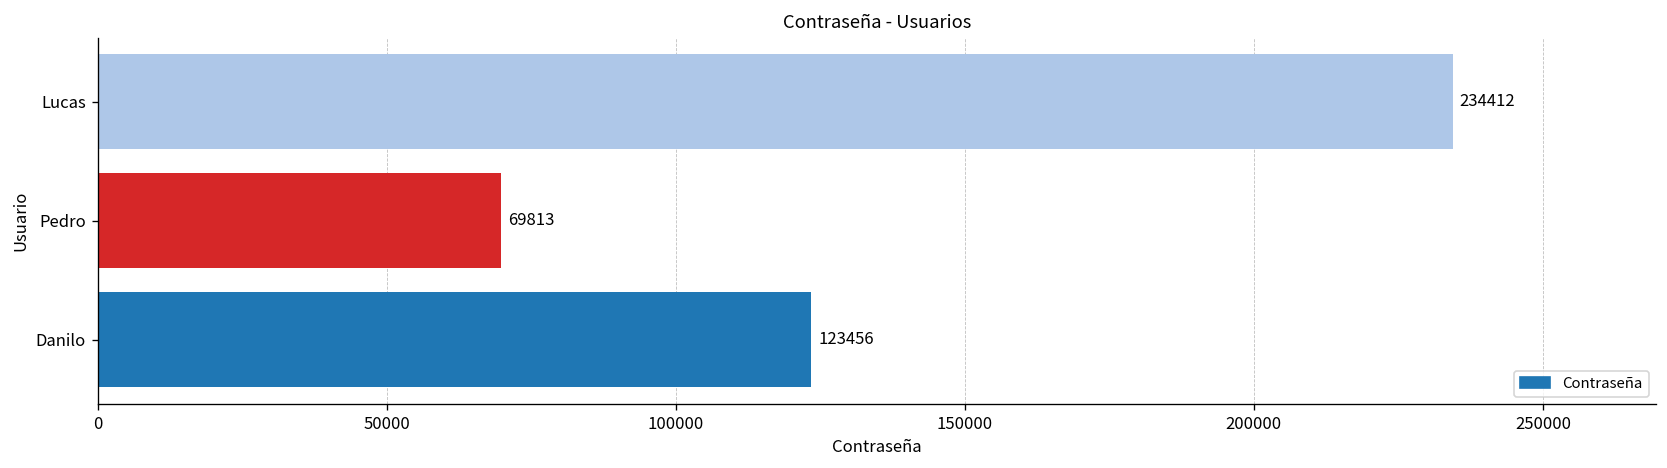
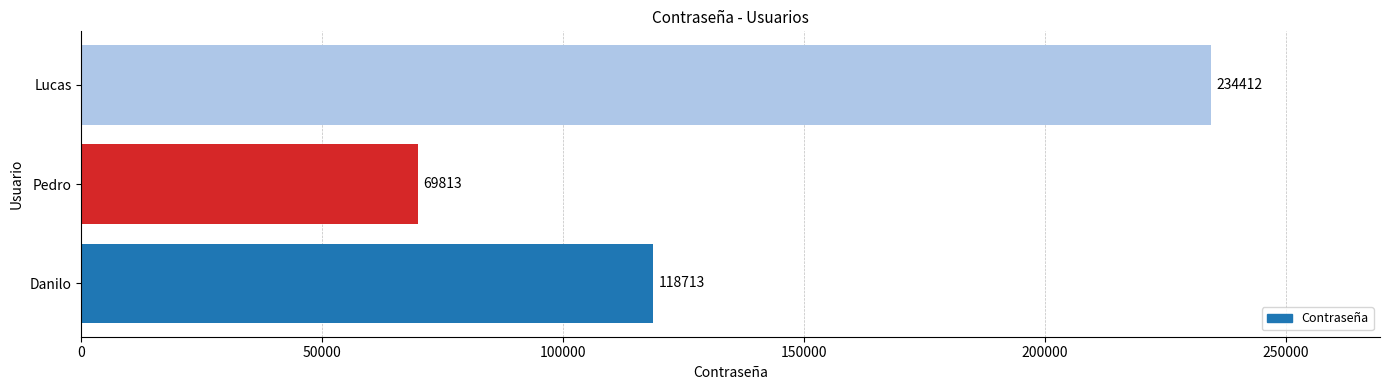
Danilo: 123456 -> 118713
